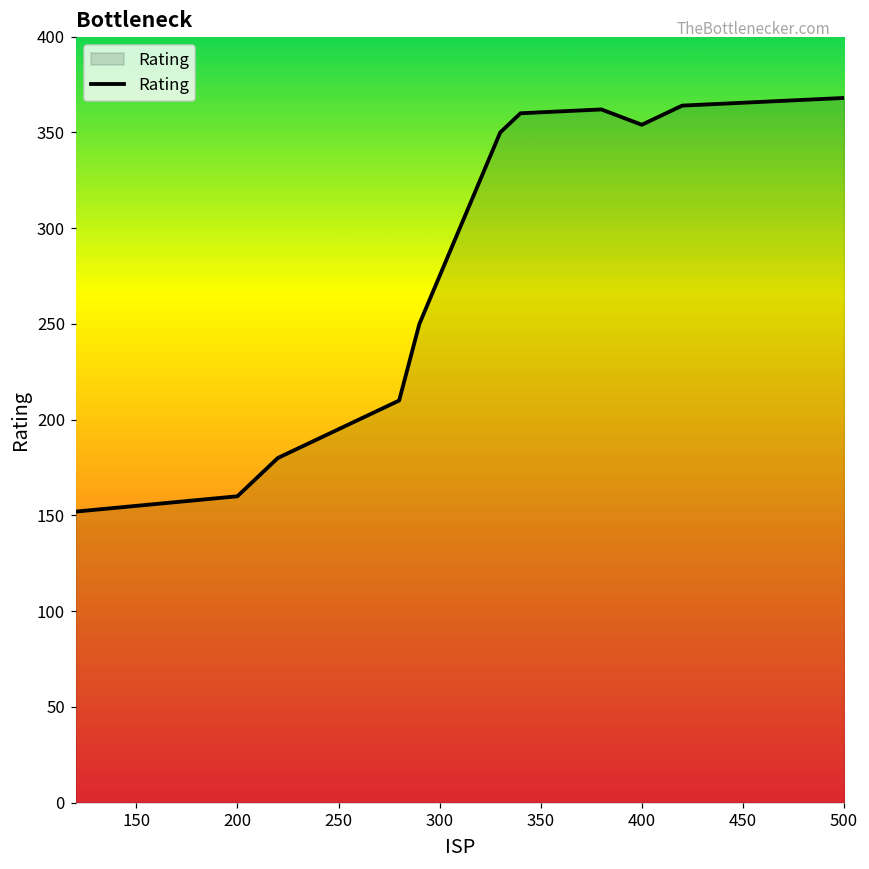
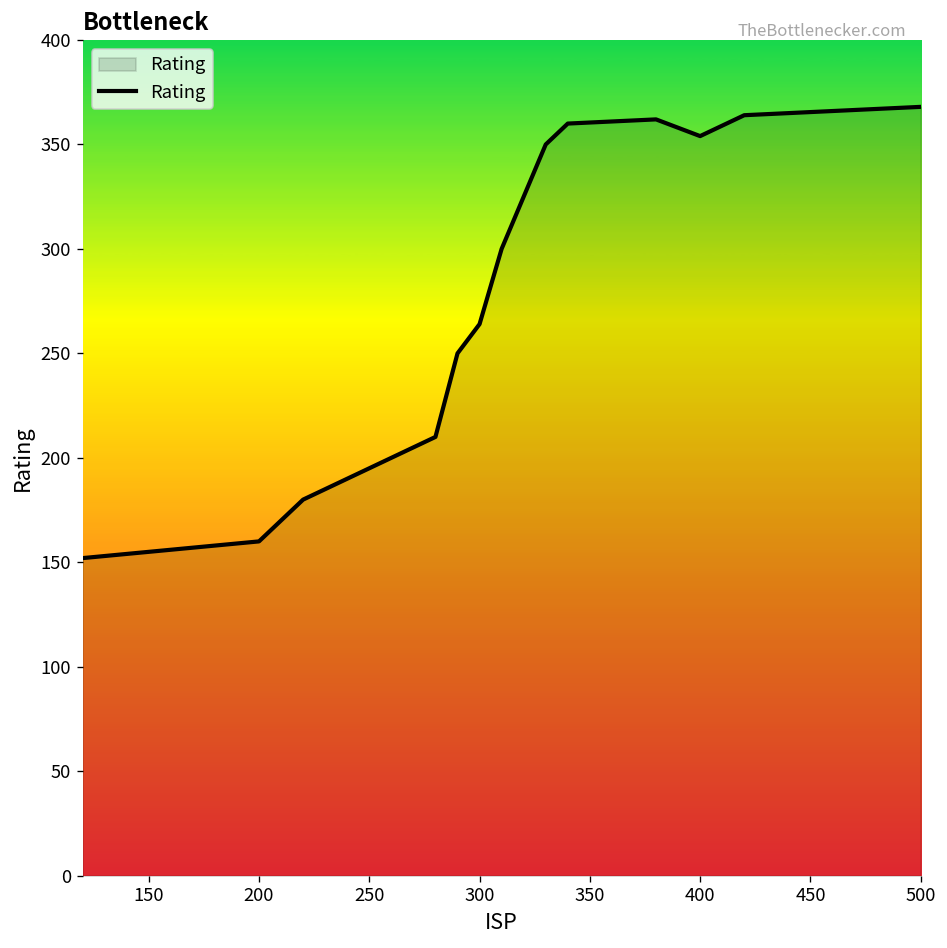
300: 275 -> 264
